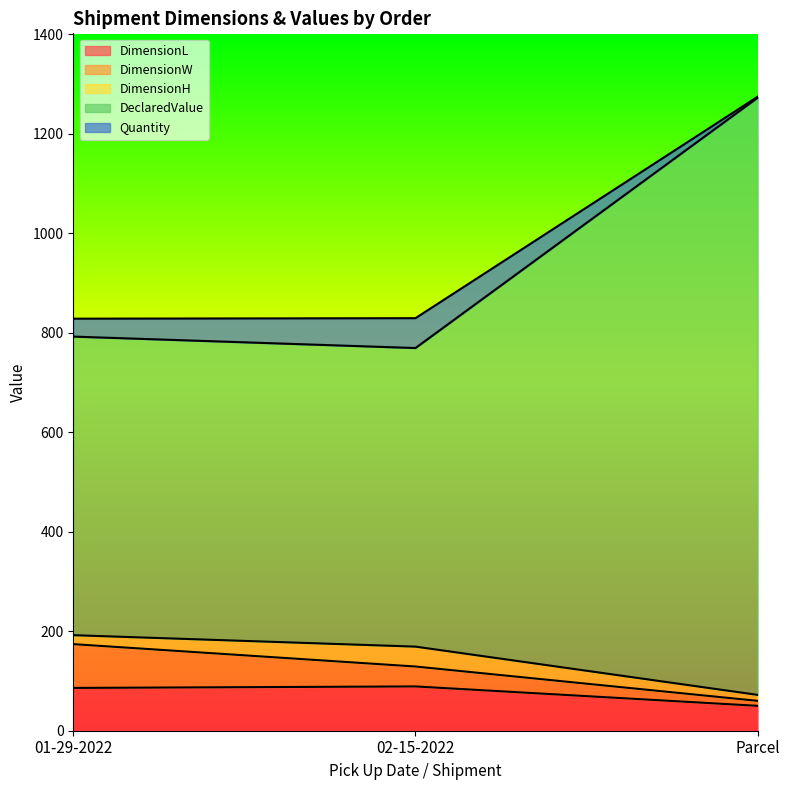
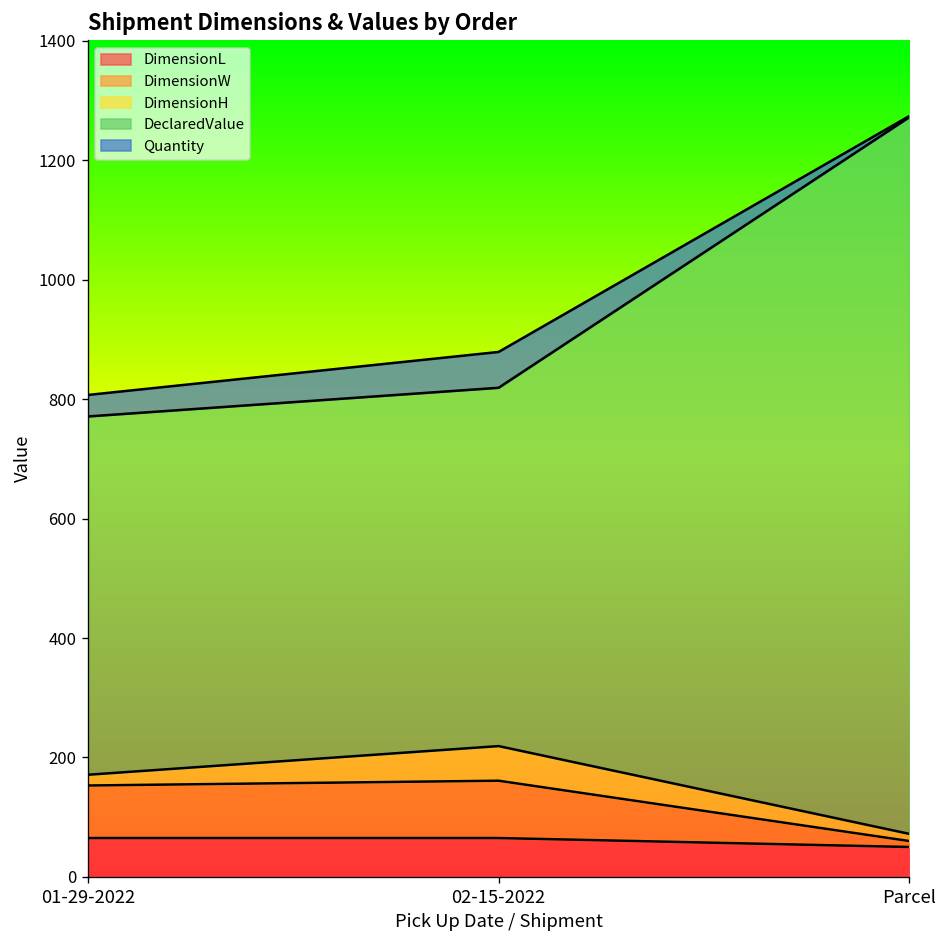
DimensionL, 01-29-2022: 90 -> 70
DimensionL, 02-15-2022: 90 -> 70
DimensionW, 02-15-2022: 40 -> 100
DimensionH, 02-15-2022: 40 -> 60
